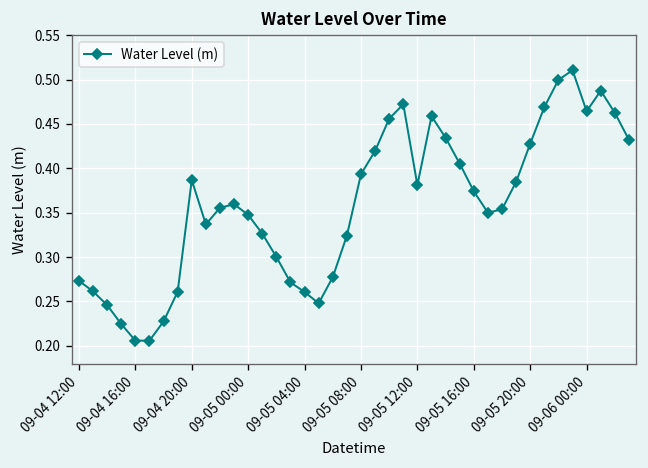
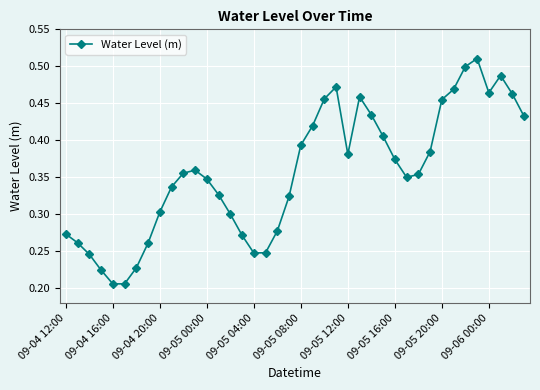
09-04 20:00: 0.39 -> 0.30
09-05 04:00: 0.26 -> 0.25
09-05 20:00: 0.43 -> 0.45
